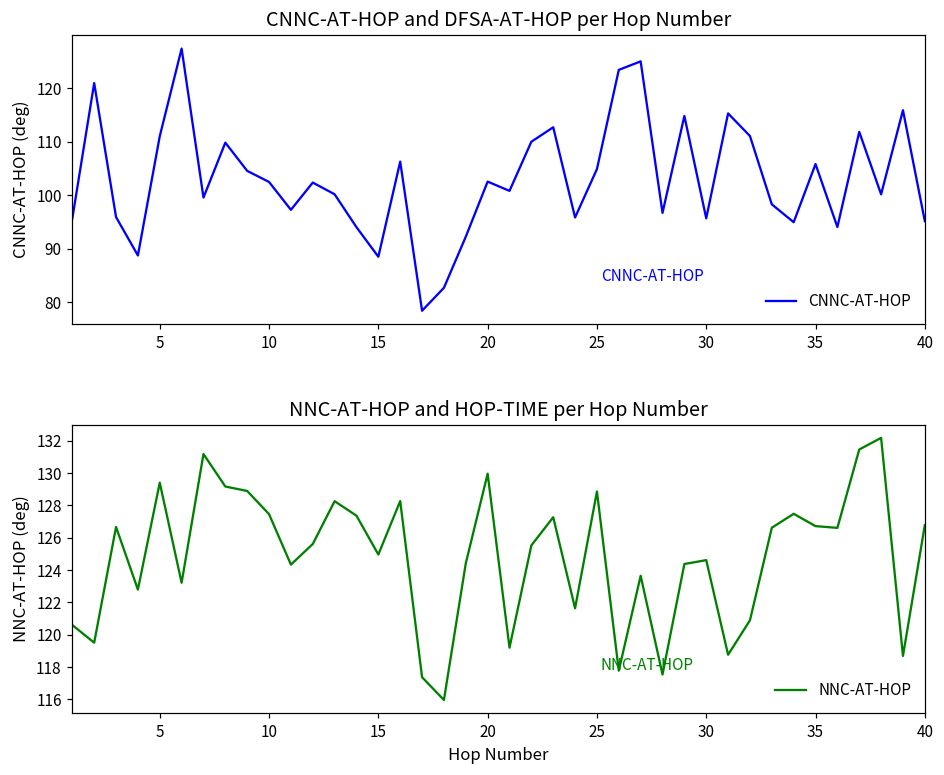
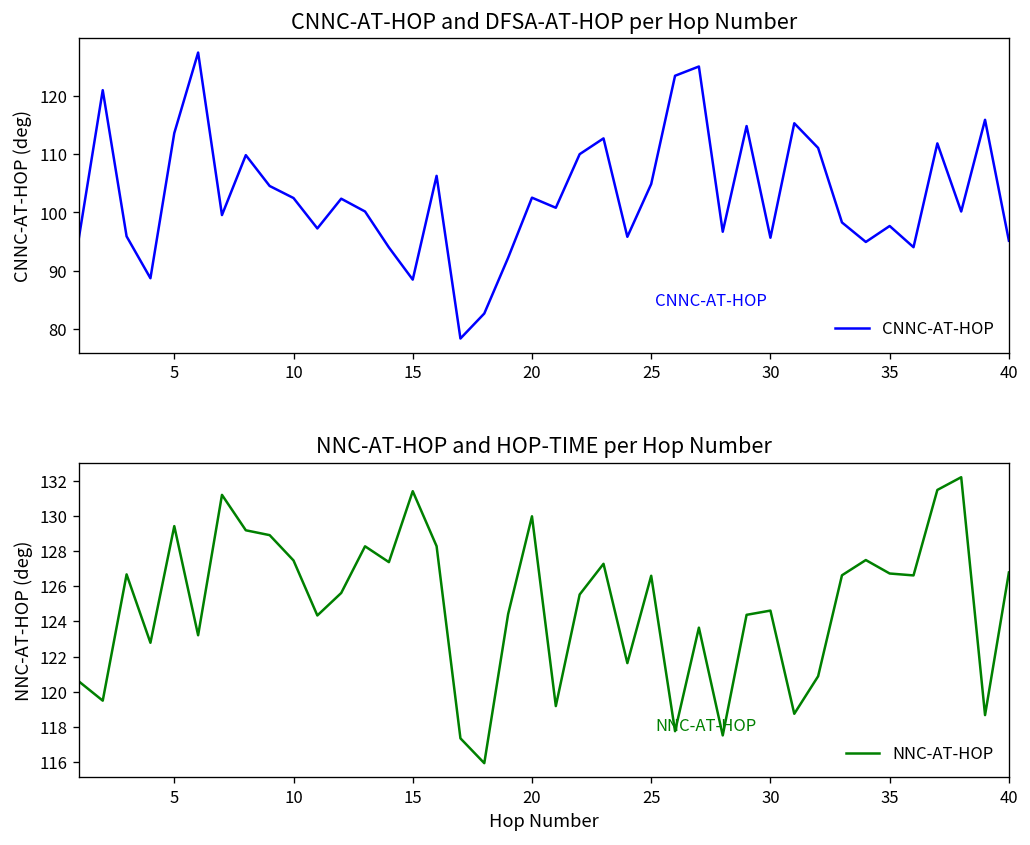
CNNC-AT-HOP and DFSA-AT-HOP per Hop Number, 5: 111 -> 114
CNNC-AT-HOP and DFSA-AT-HOP per Hop Number, 35: 106 -> 98
NNC-AT-HOP and HOP-TIME per Hop Number, 15: 125.0 -> 131.4
NNC-AT-HOP and HOP-TIME per Hop Number, 25: 128.9 -> 126.6
